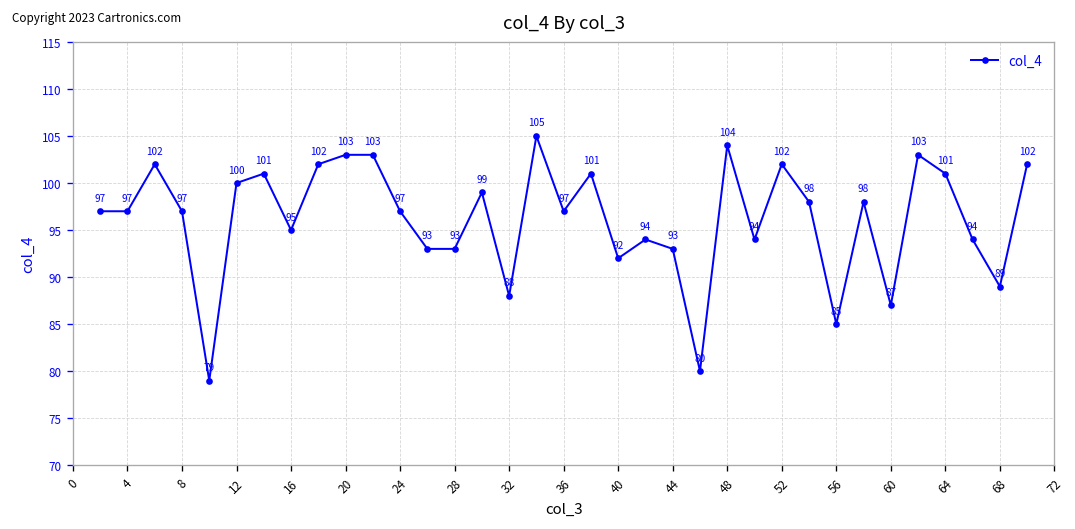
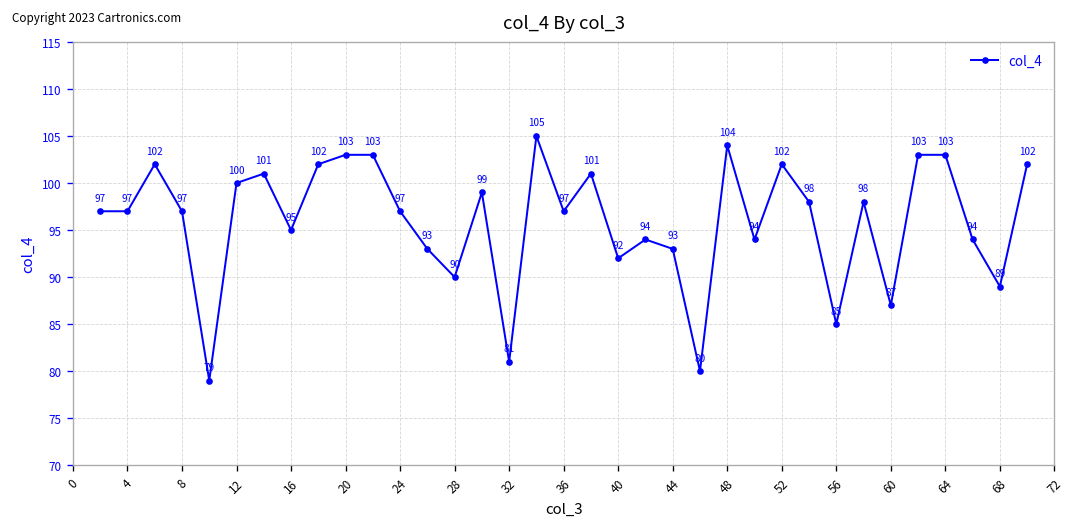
28: 93 -> 90
32: 88 -> 81
64: 101 -> 103
